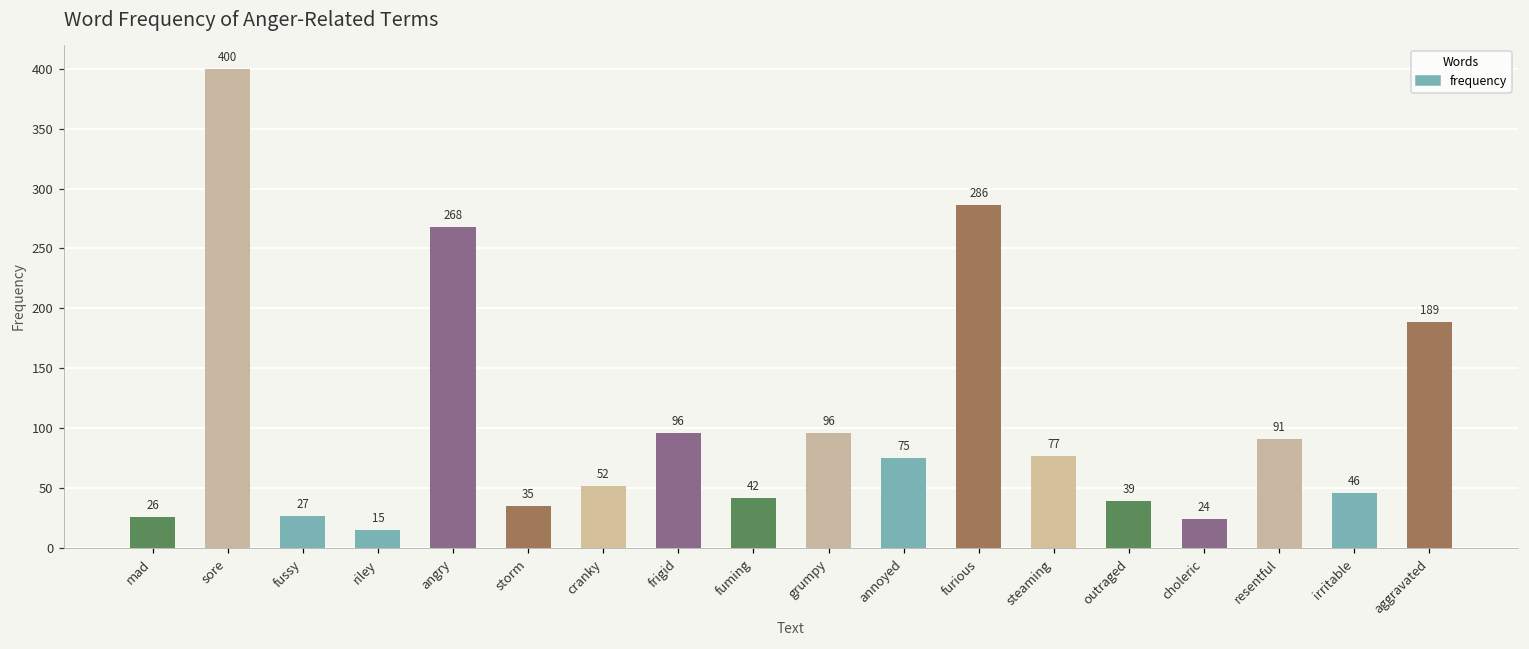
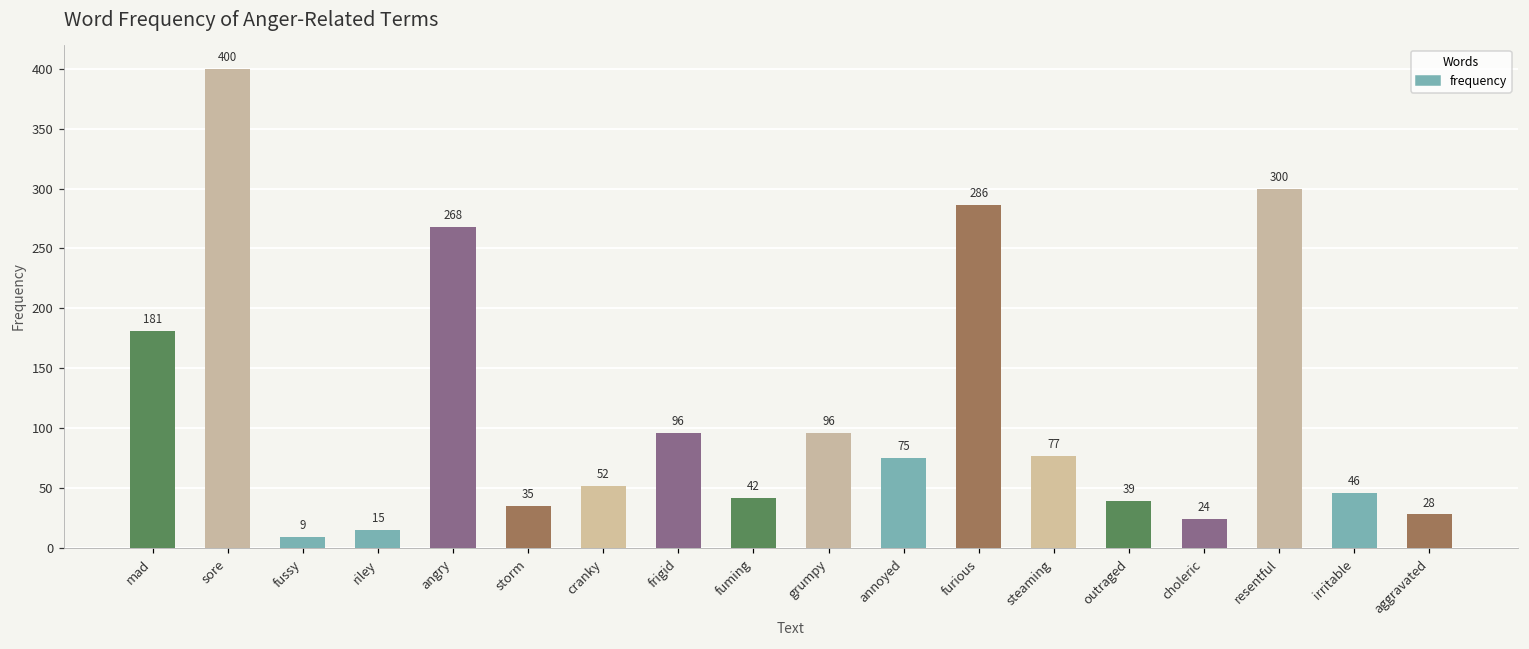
mad: 26 -> 181
fussy: 27 -> 9
resentful: 91 -> 300
aggravated: 189 -> 28
